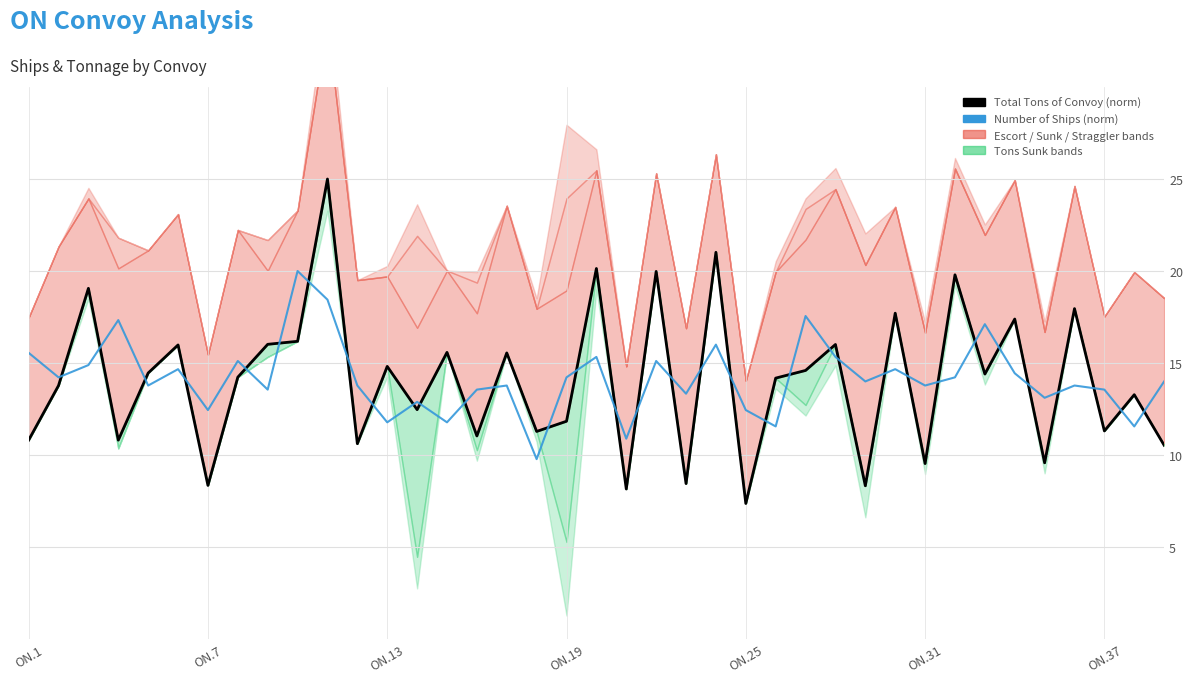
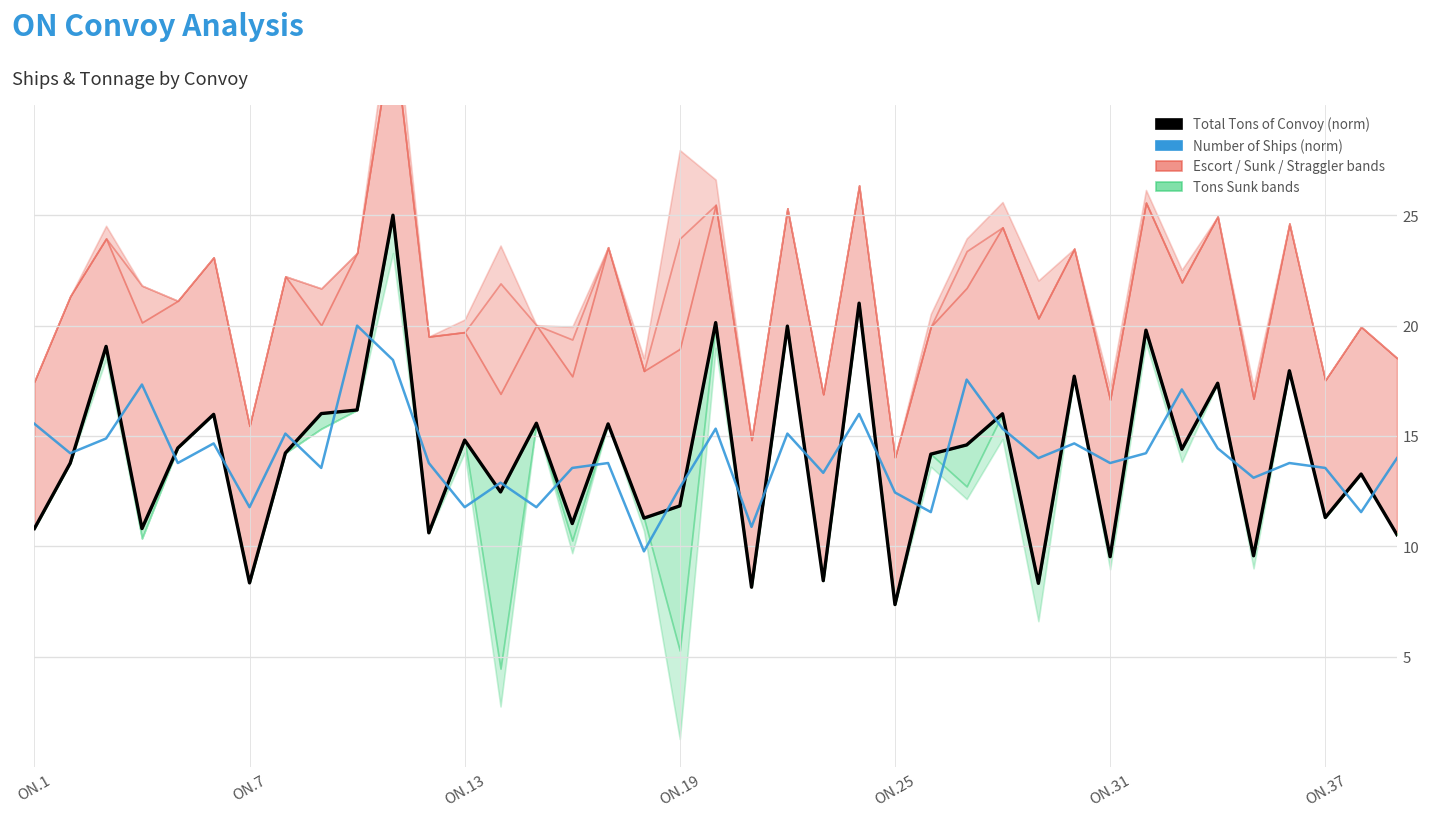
Number of Ships (norm), ON.7: 12.4 -> 11.8
Number of Ships (norm), ON.19: 14.2 -> 12.7
